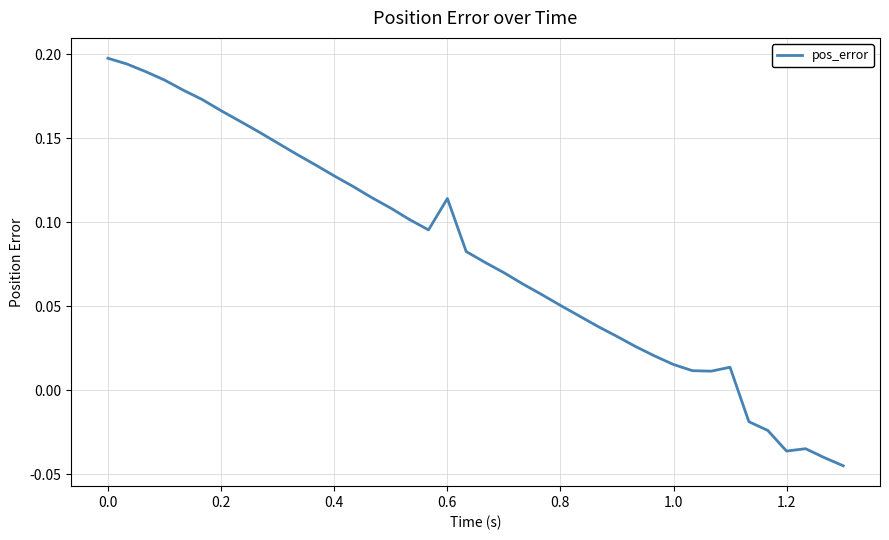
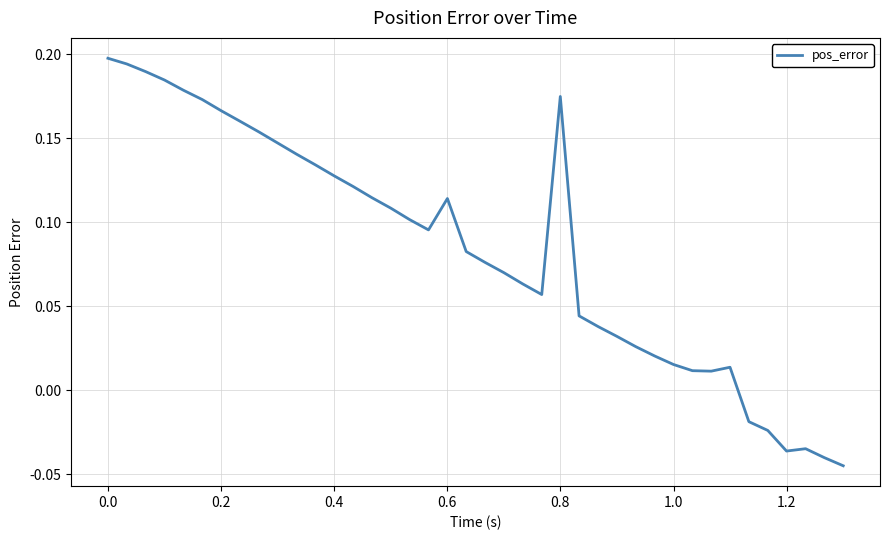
0.8: 0.051 -> 0.175
